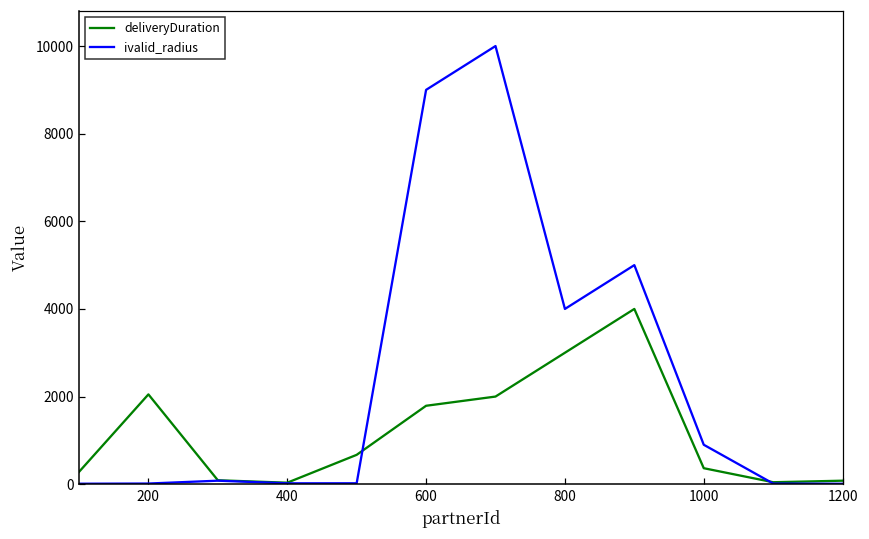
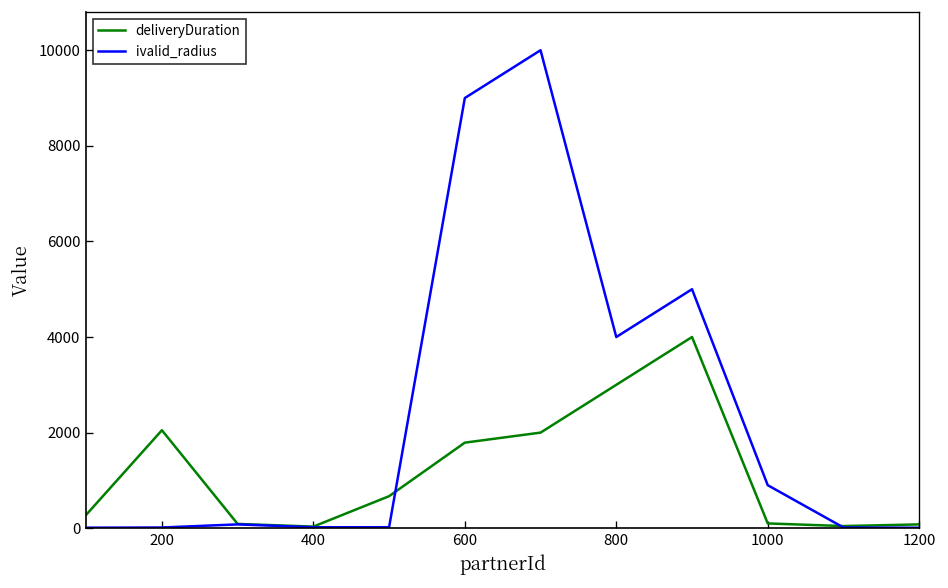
deliveryDuration, 1000: 400 -> 100
